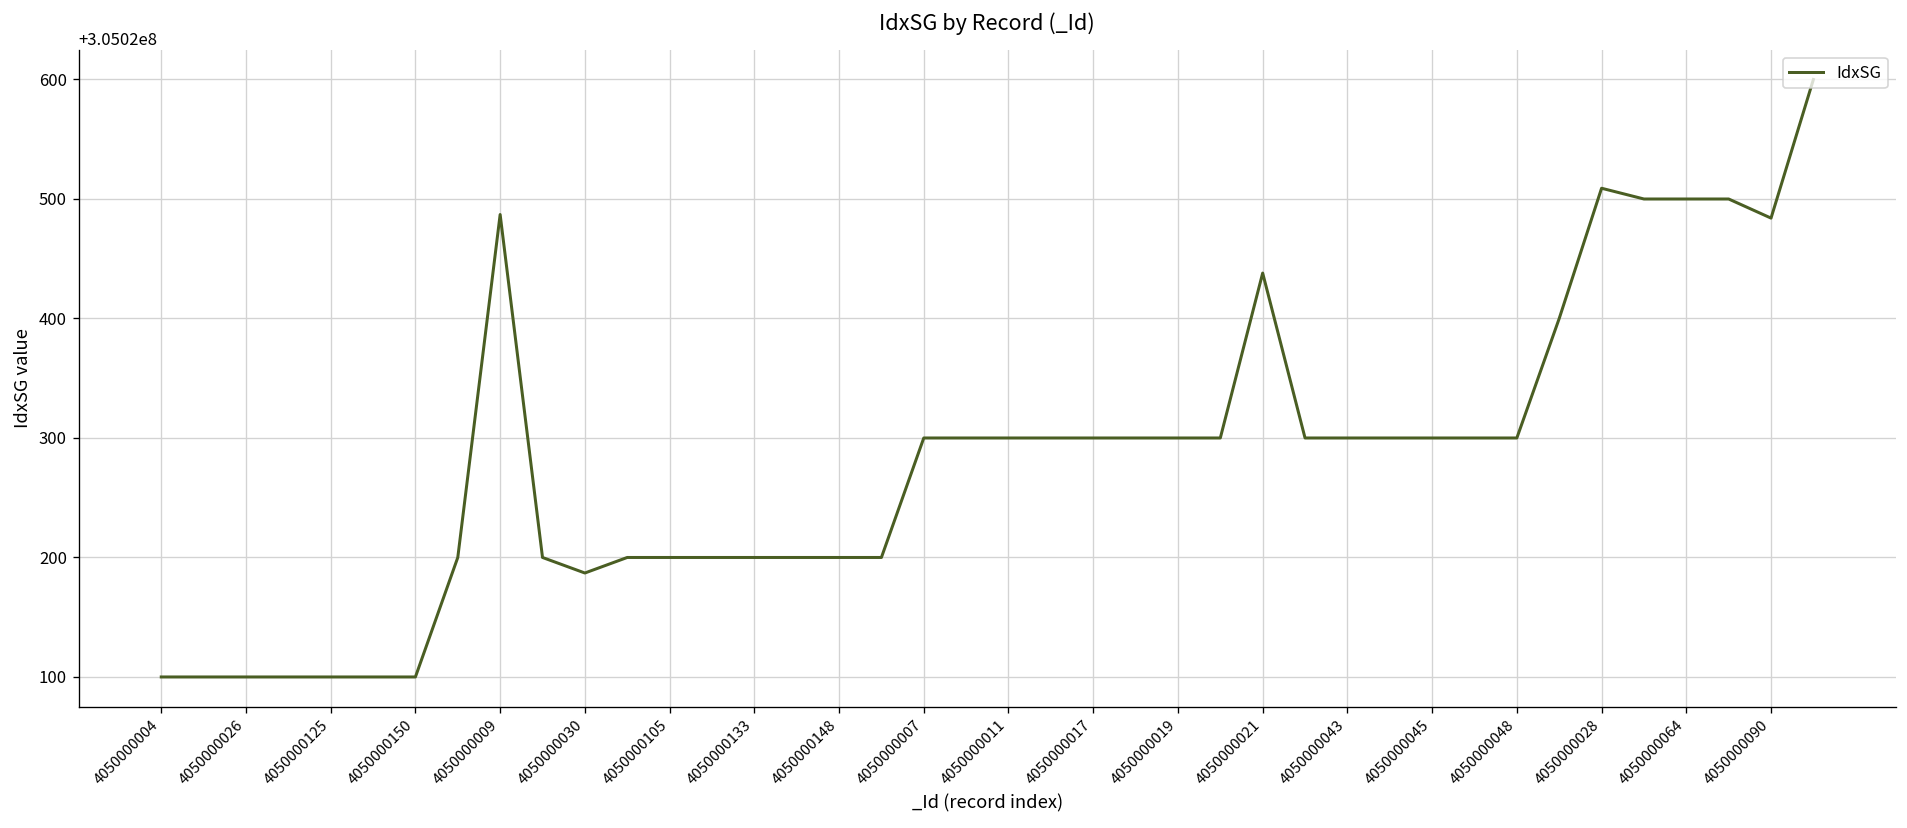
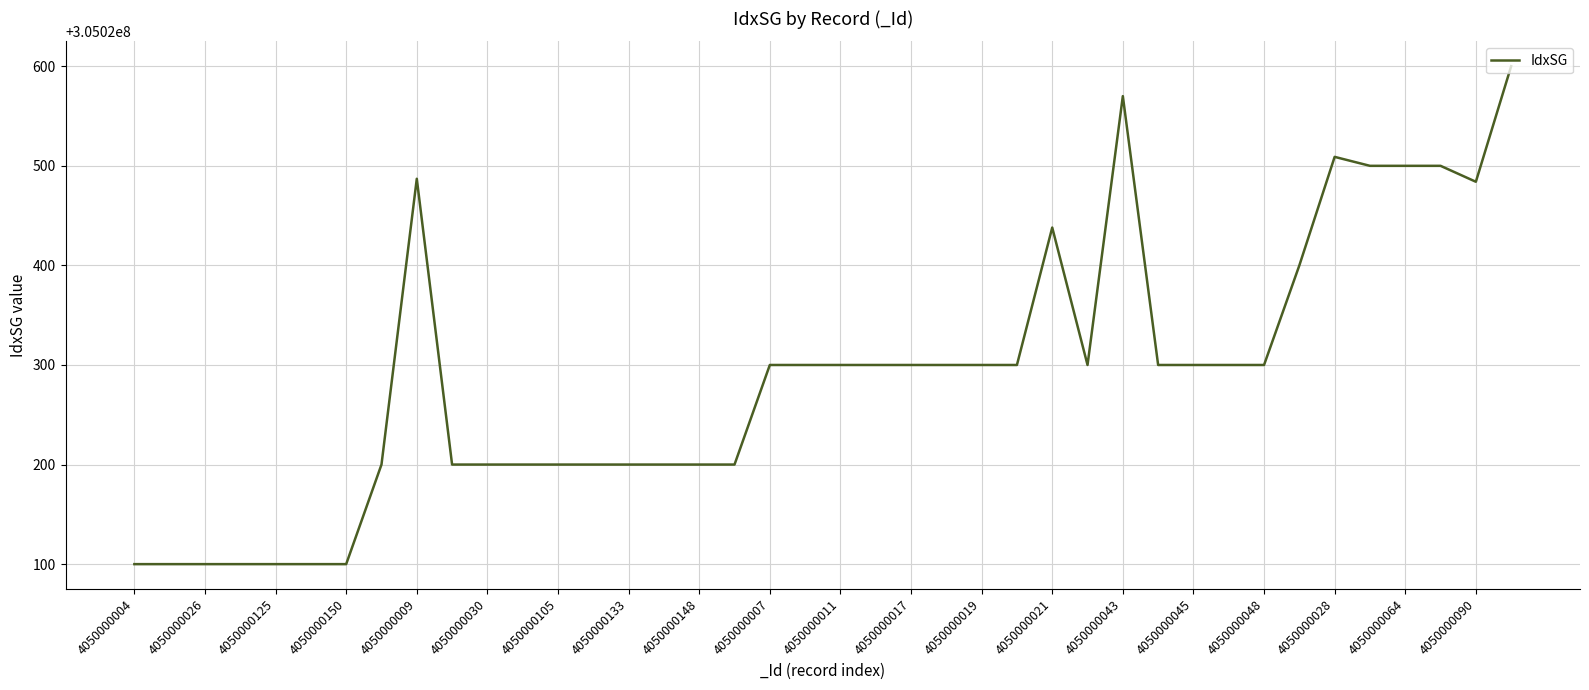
4050000030: 305020190 -> 305020200
4050000043: 305020300 -> 305020570
